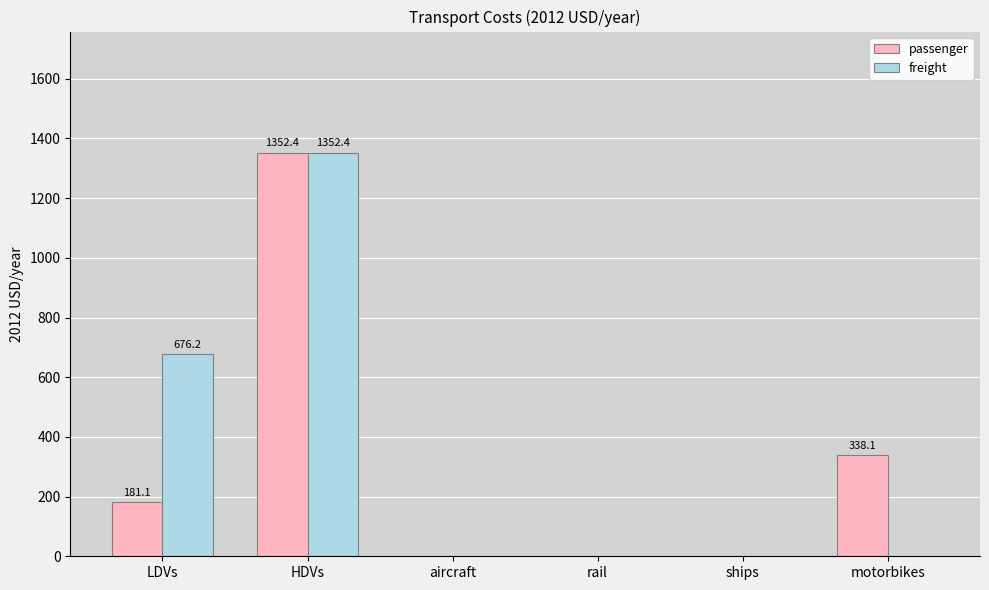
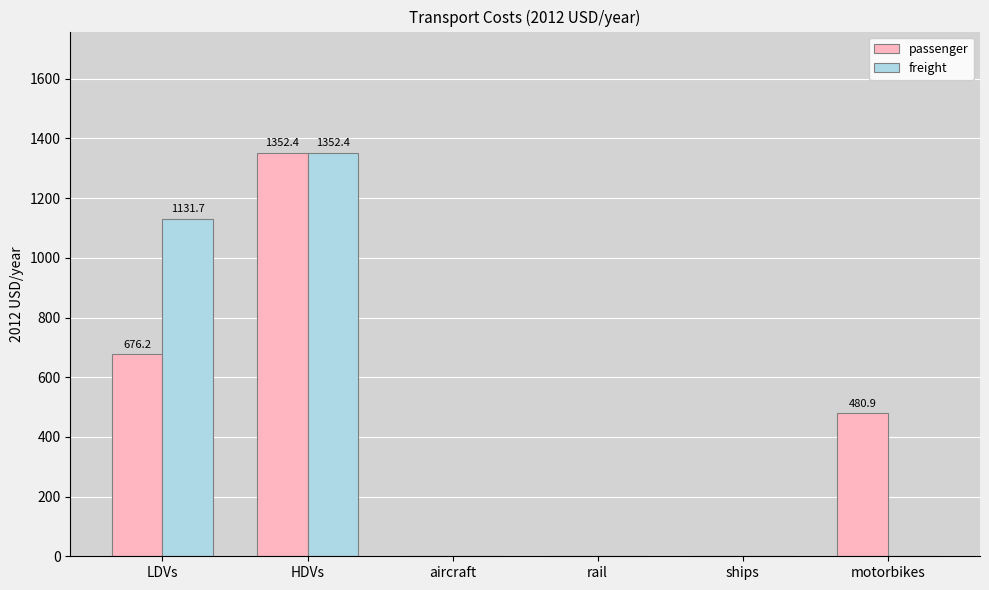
passenger, LDVs: 181.1 -> 676.2
freight, LDVs: 676.2 -> 1131.7
passenger, motorbikes: 338.1 -> 480.9
